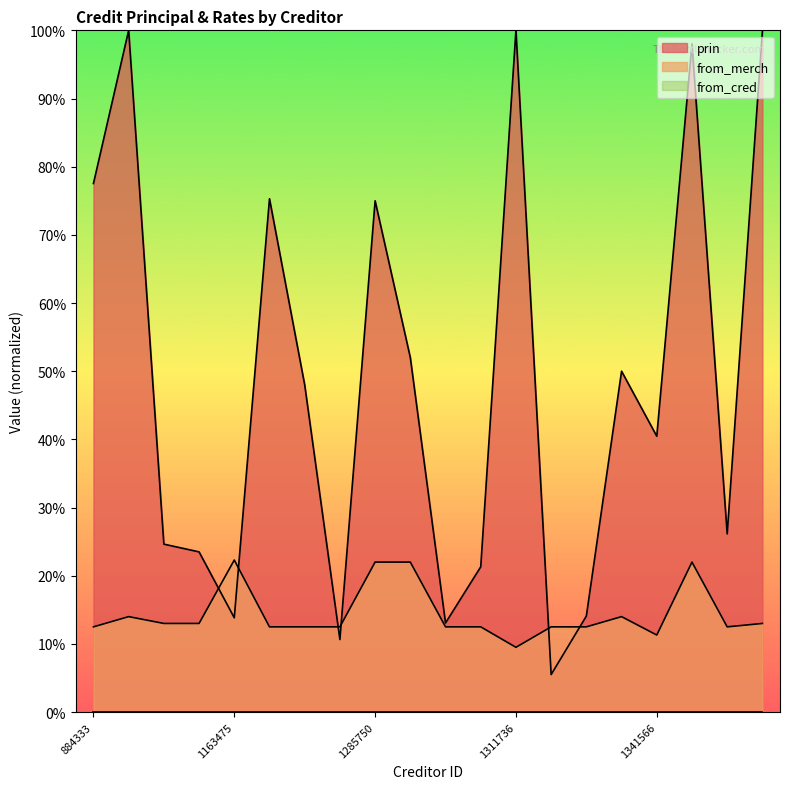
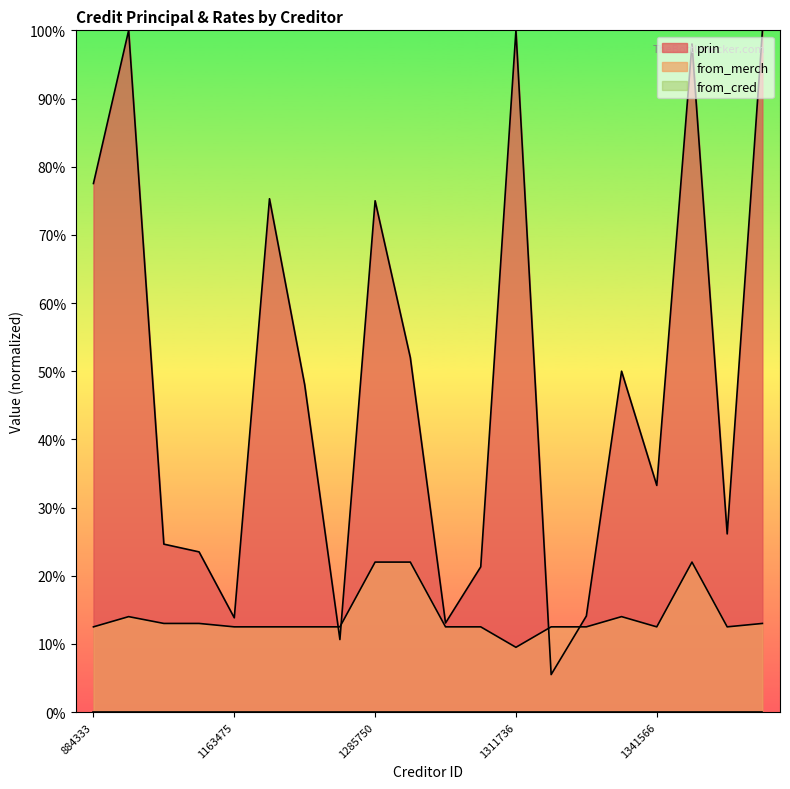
from_merch, 1163475: 22% -> 13%
prin, 1341566: 40% -> 33%
from_merch, 1341566: 11% -> 13%
